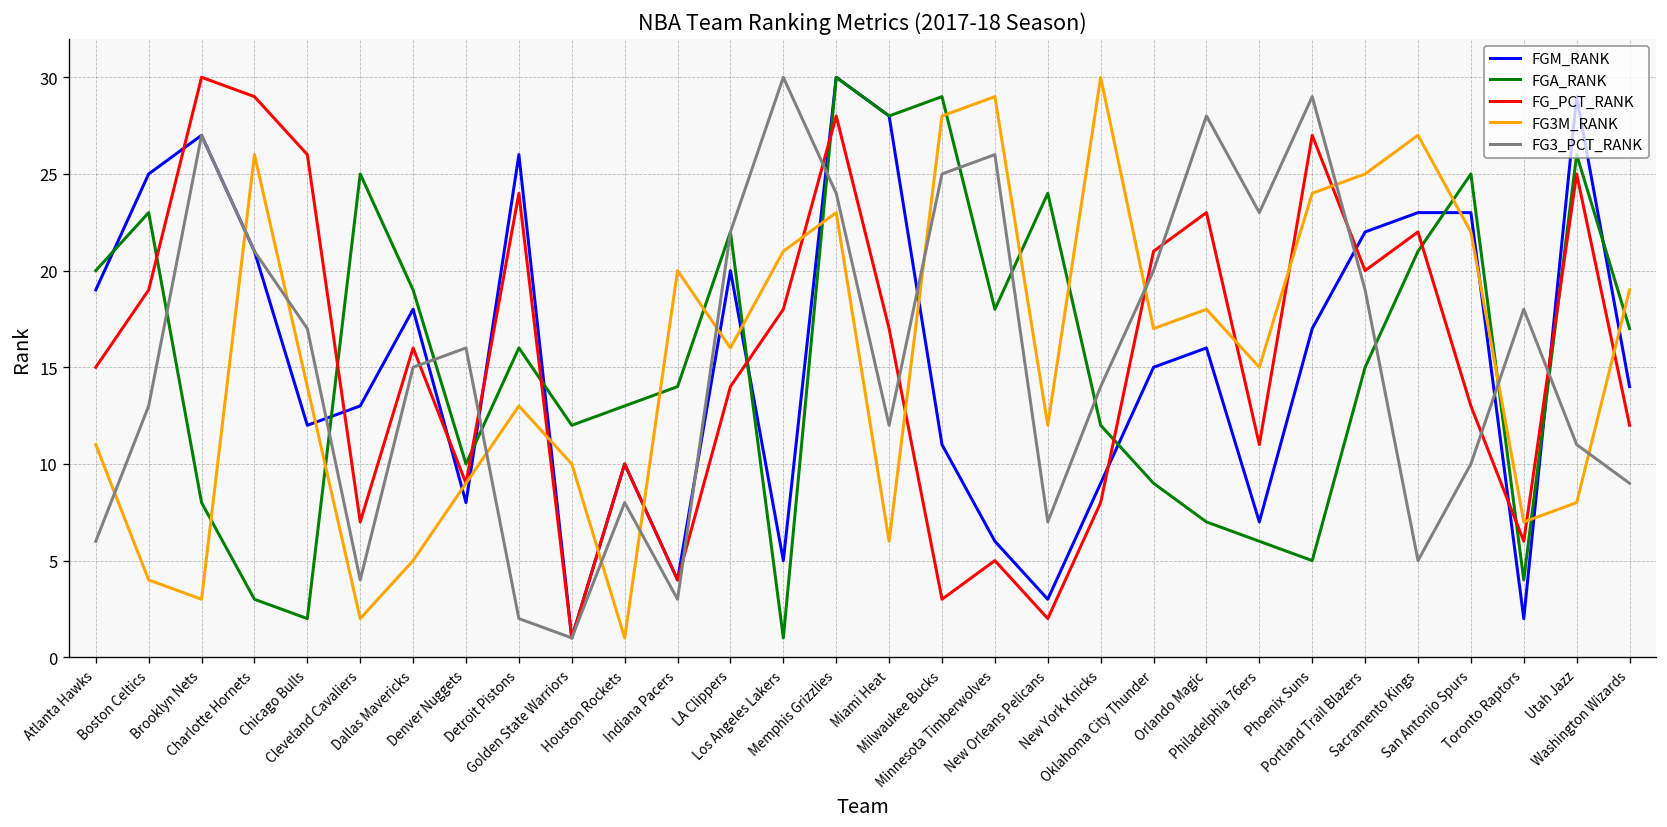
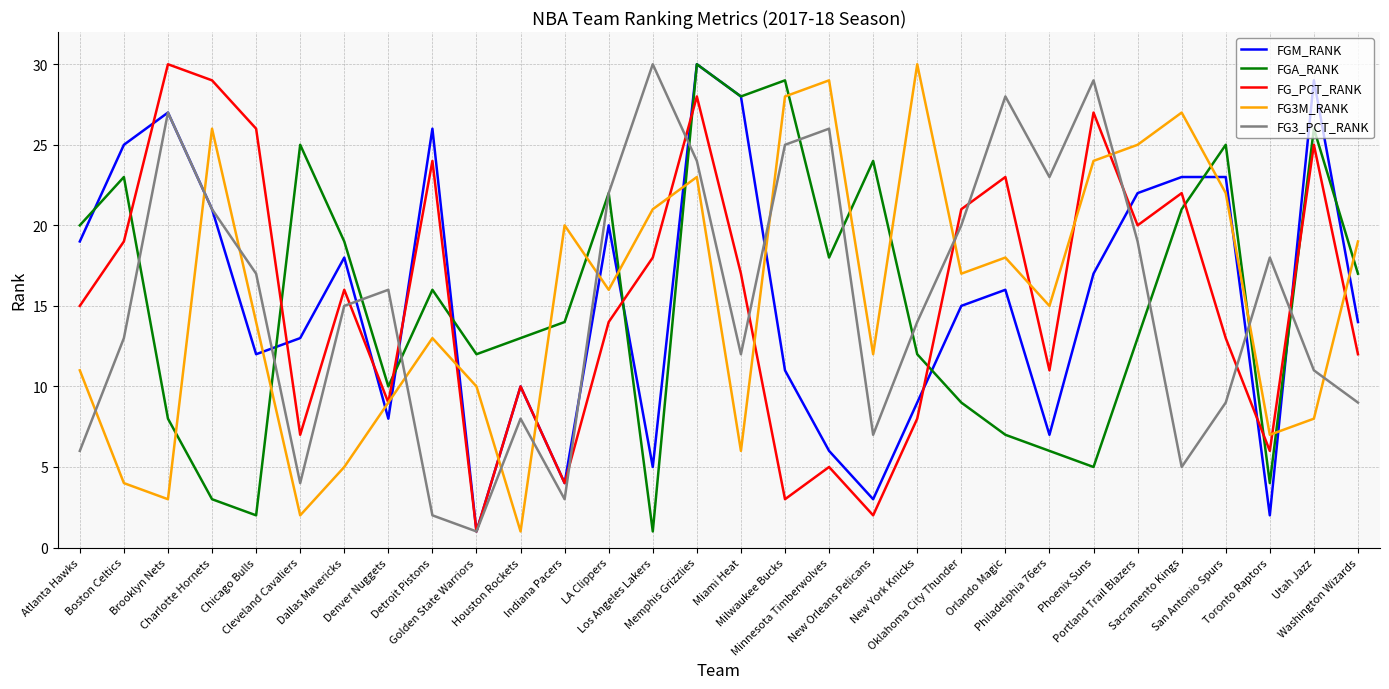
FGA_RANK, Portland Trail Blazers: 15 -> 13
FG3_PCT_RANK, San Antonio Spurs: 10 -> 9
